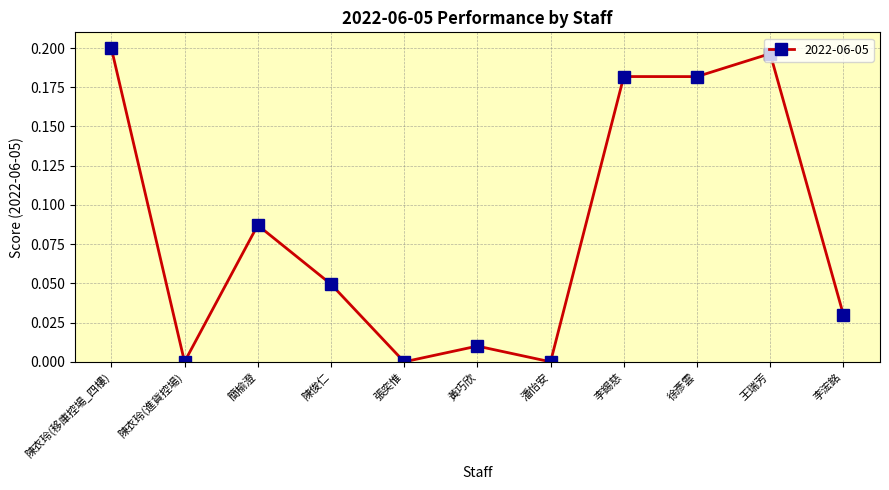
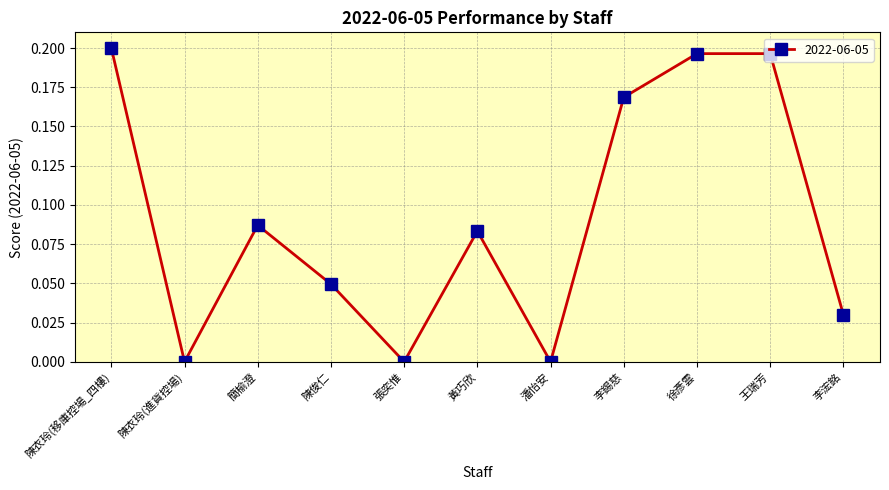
黃巧欣: 0.010 -> 0.083
李錫慈: 0.182 -> 0.169
徐彥雲: 0.182 -> 0.196
